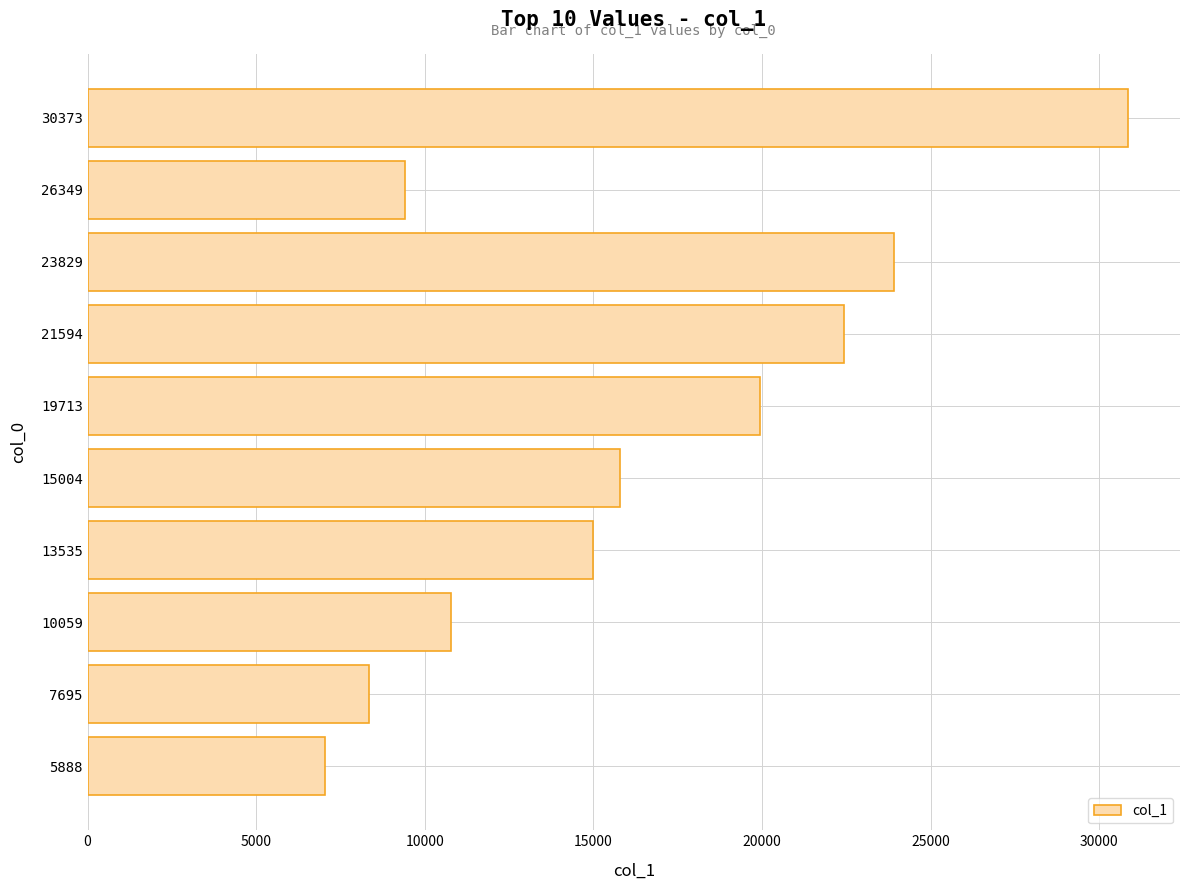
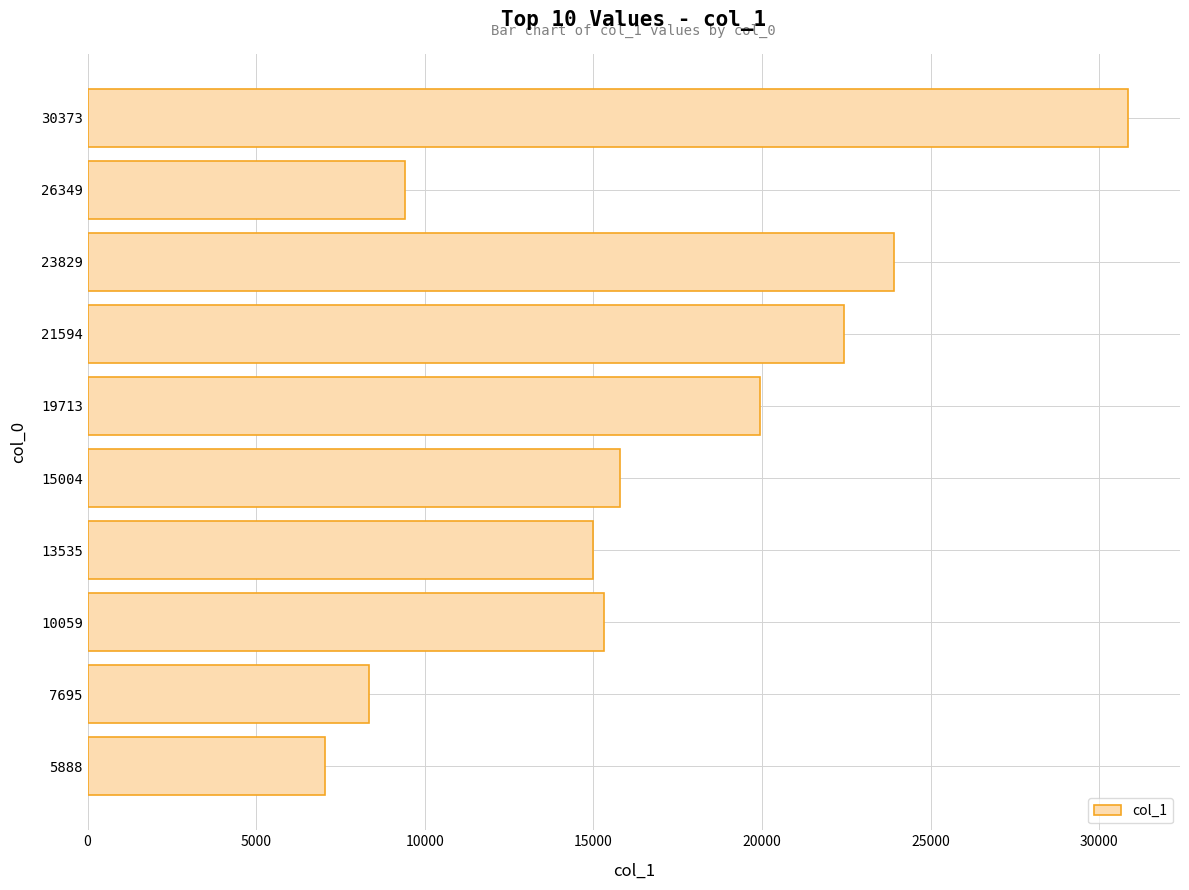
10059: 10800 -> 15300
